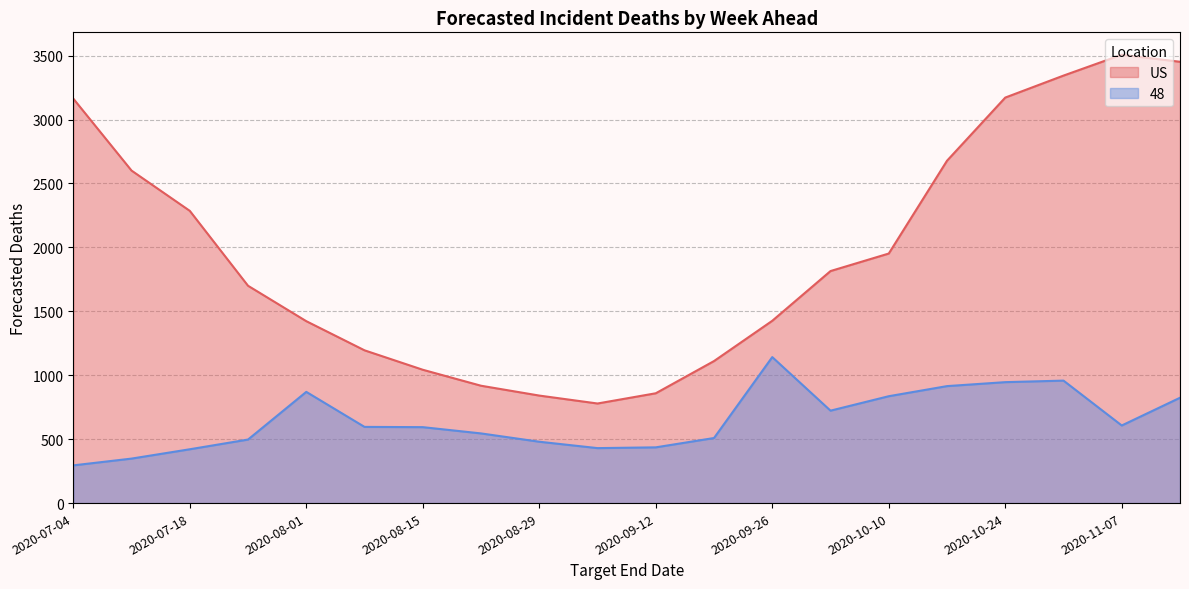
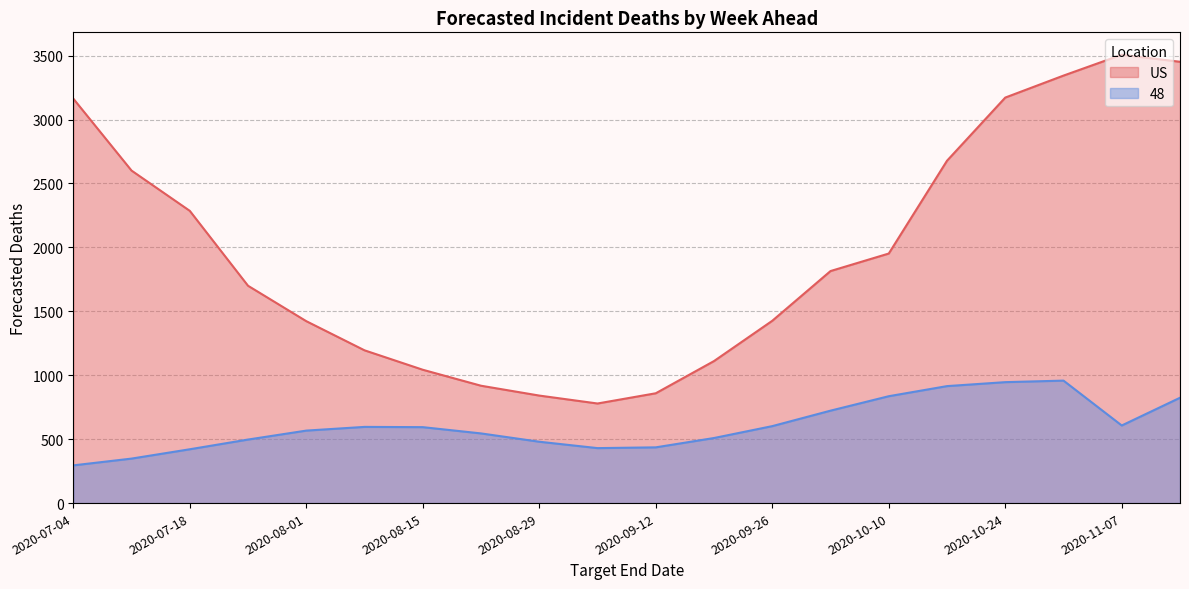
48, 2020-08-01: 870 -> 570
48, 2020-09-26: 1140 -> 600
